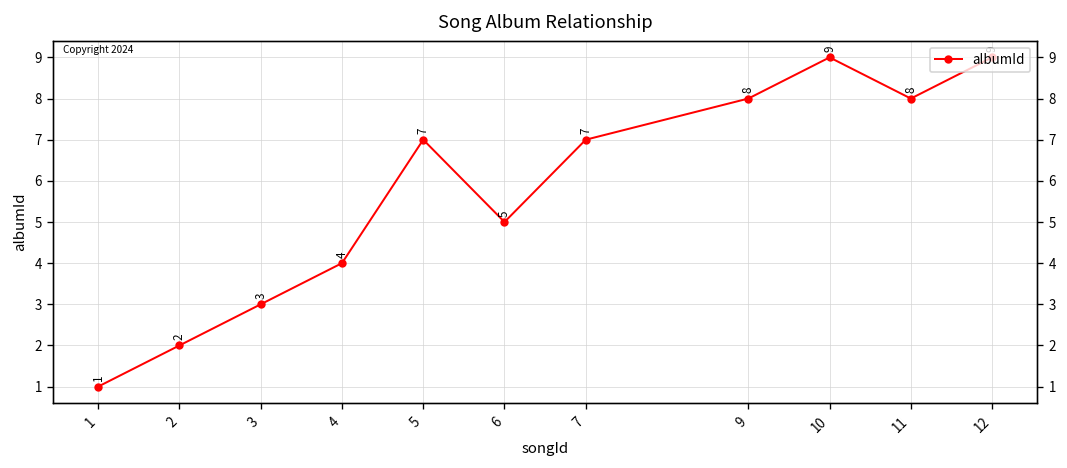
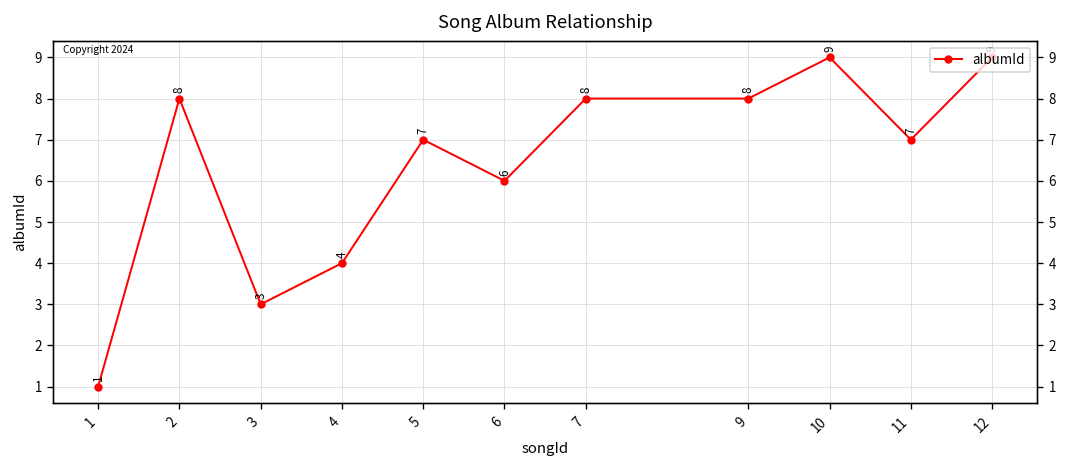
2: 2 -> 8
6: 5 -> 6
7: 7 -> 8
11: 8 -> 7
